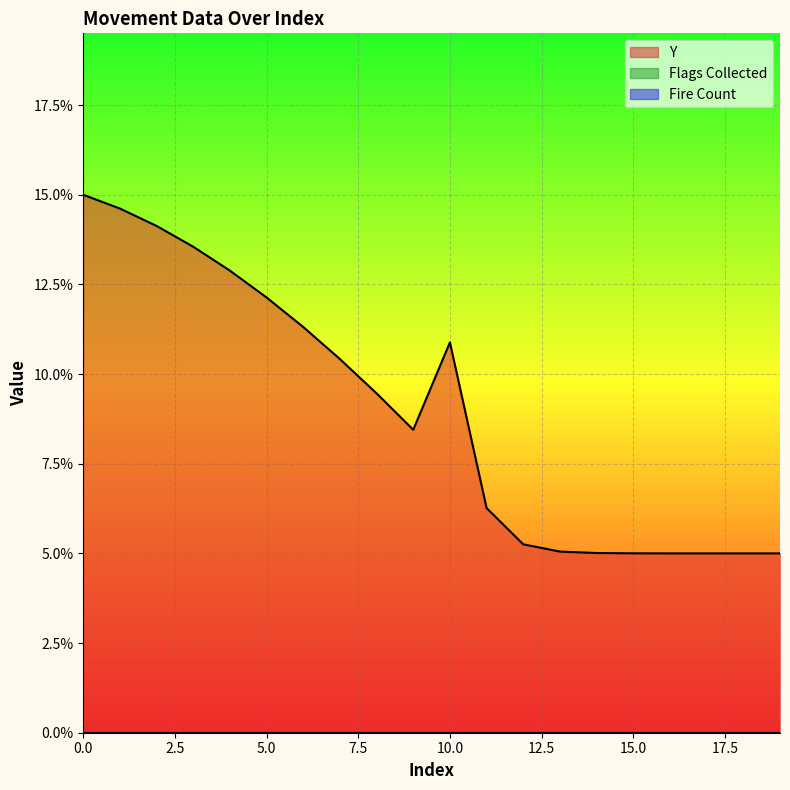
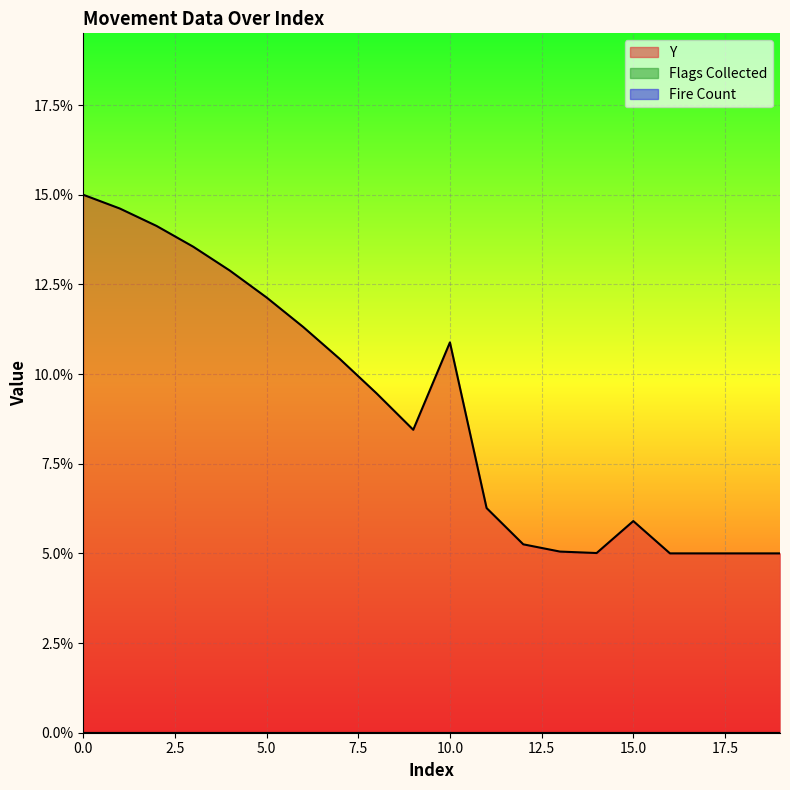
Y, 15.0: 5.0% -> 5.9%
